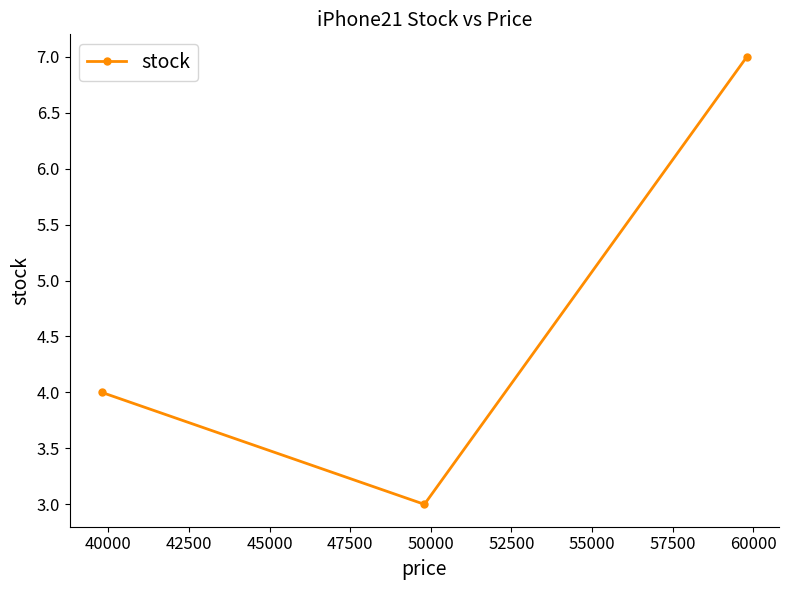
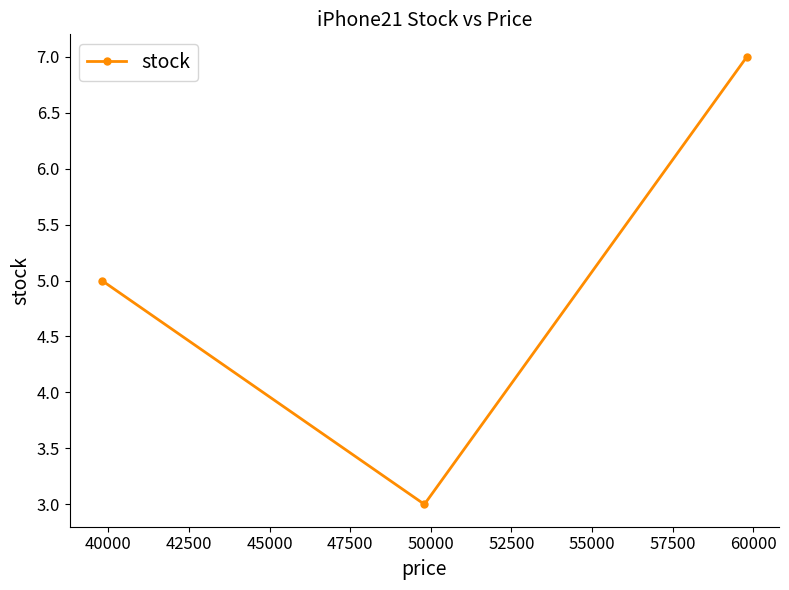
40000: 4 -> 5
